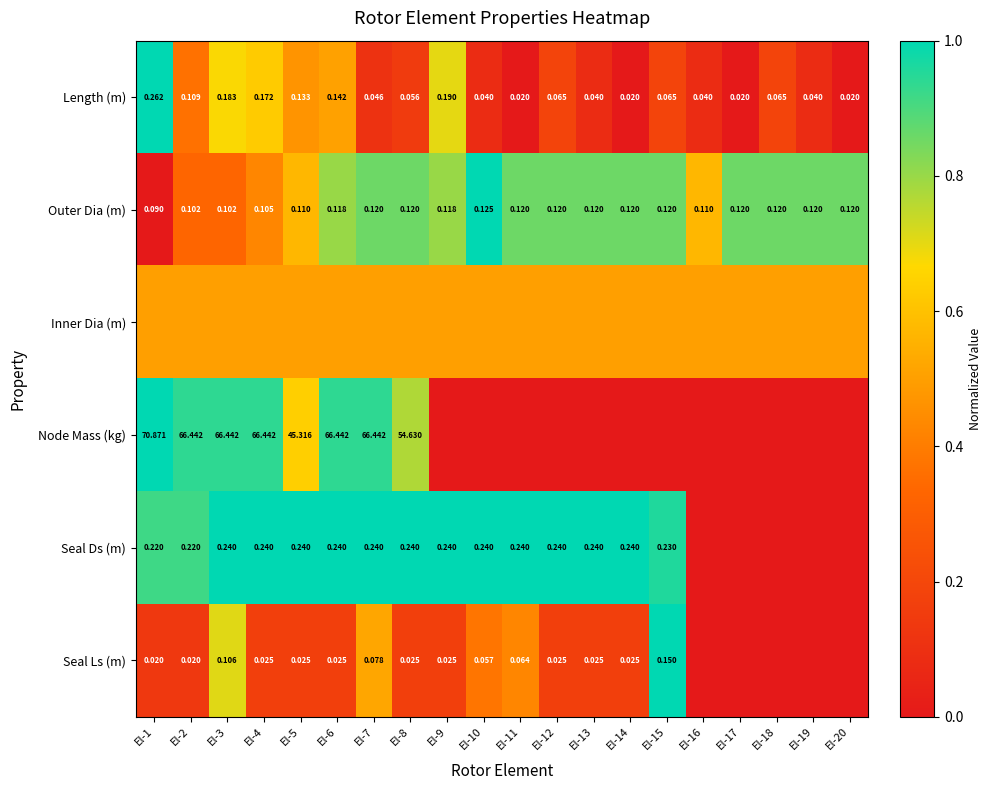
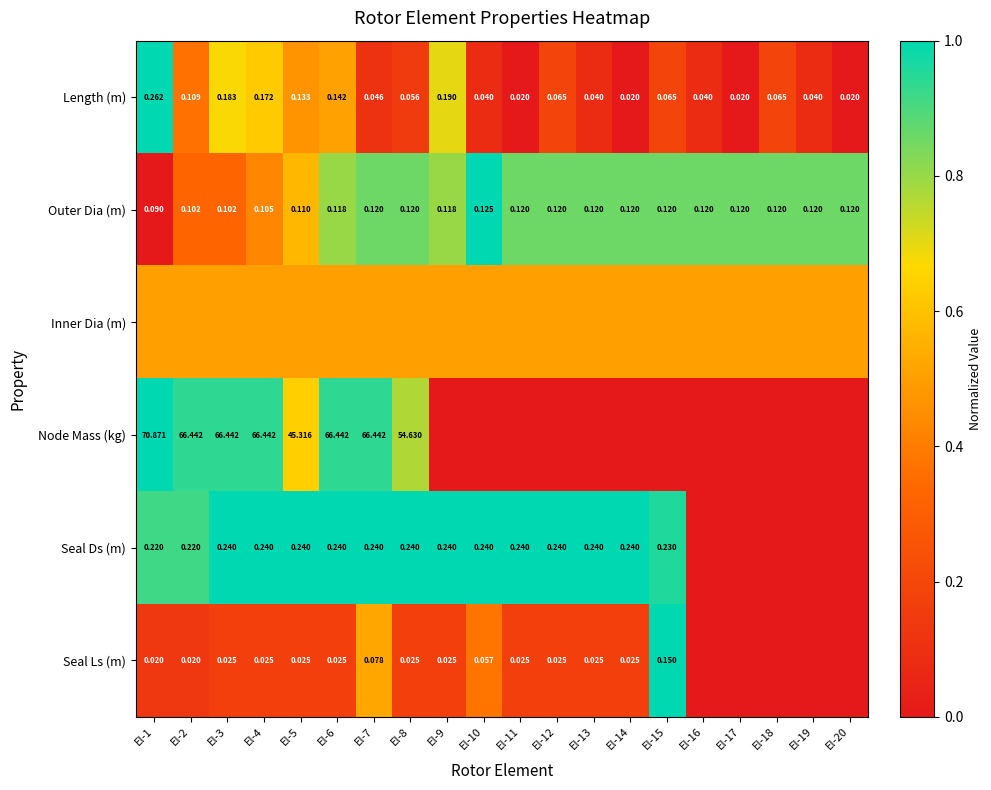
Outer Dia (m), El-16: 0.110 -> 0.120
Seal Ls (m), El-3: 0.106 -> 0.025
Seal Ls (m), El-11: 0.064 -> 0.025
